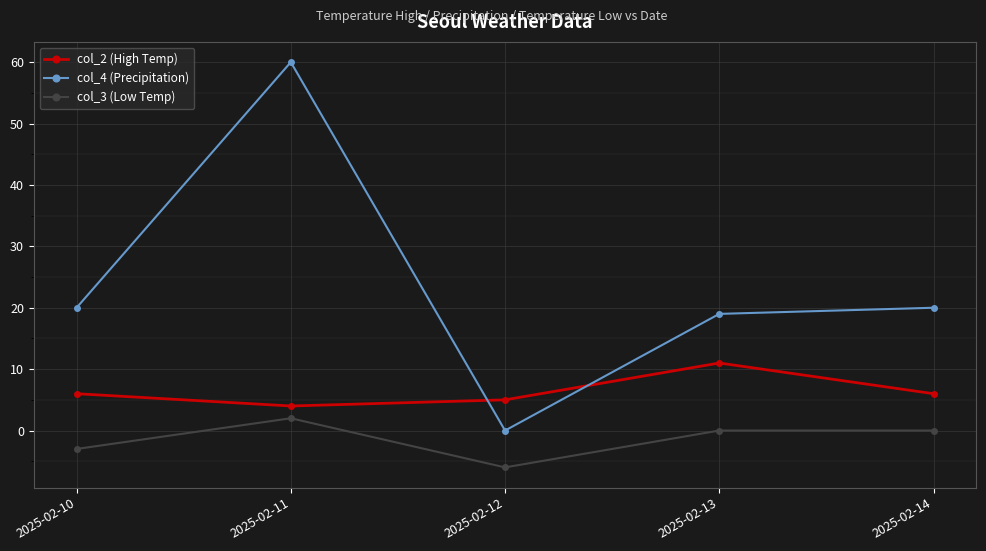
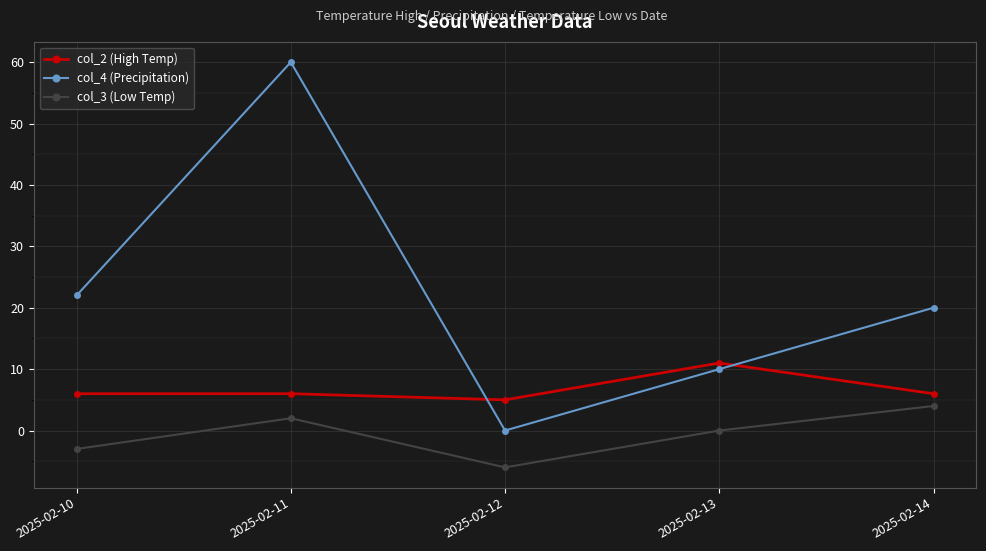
col_4 (Precipitation), 2025-02-10: 20 -> 22
col_2 (High Temp), 2025-02-11: 4 -> 6
col_4 (Precipitation), 2025-02-13: 19 -> 10
col_3 (Low Temp), 2025-02-14: 0 -> 4
